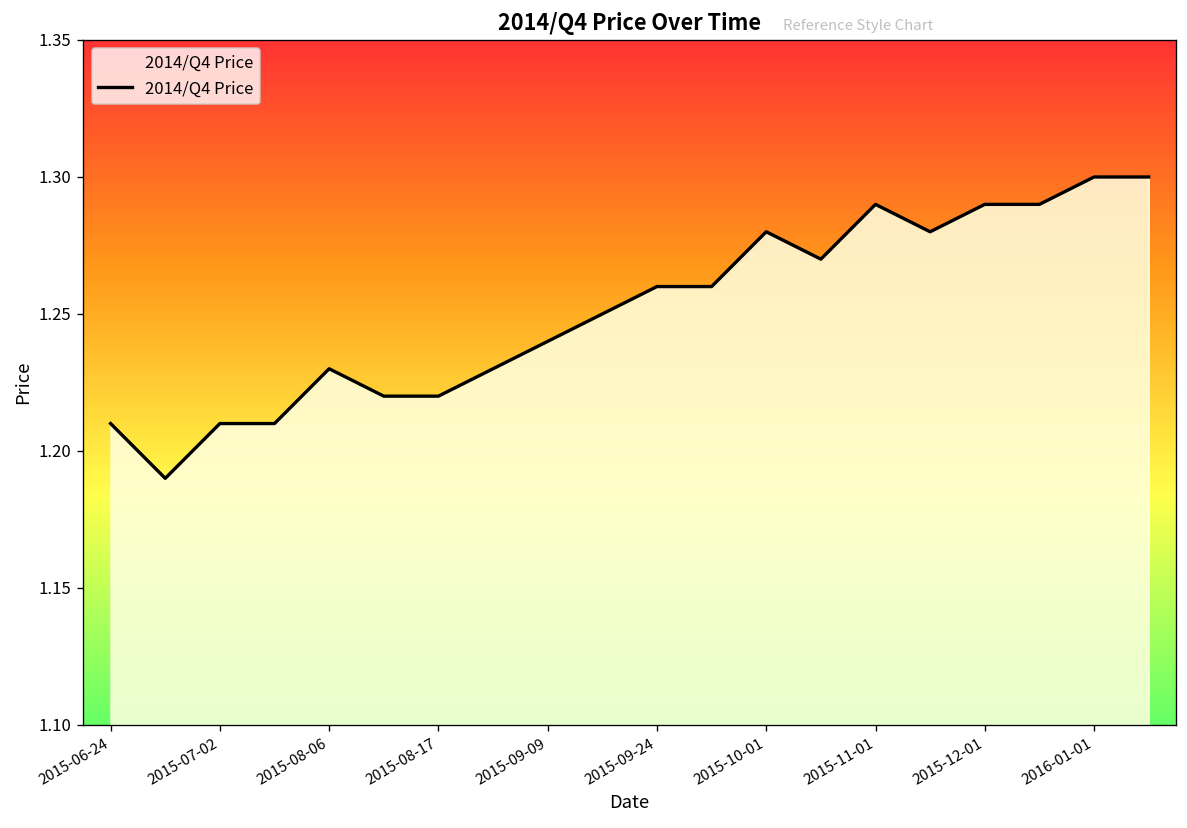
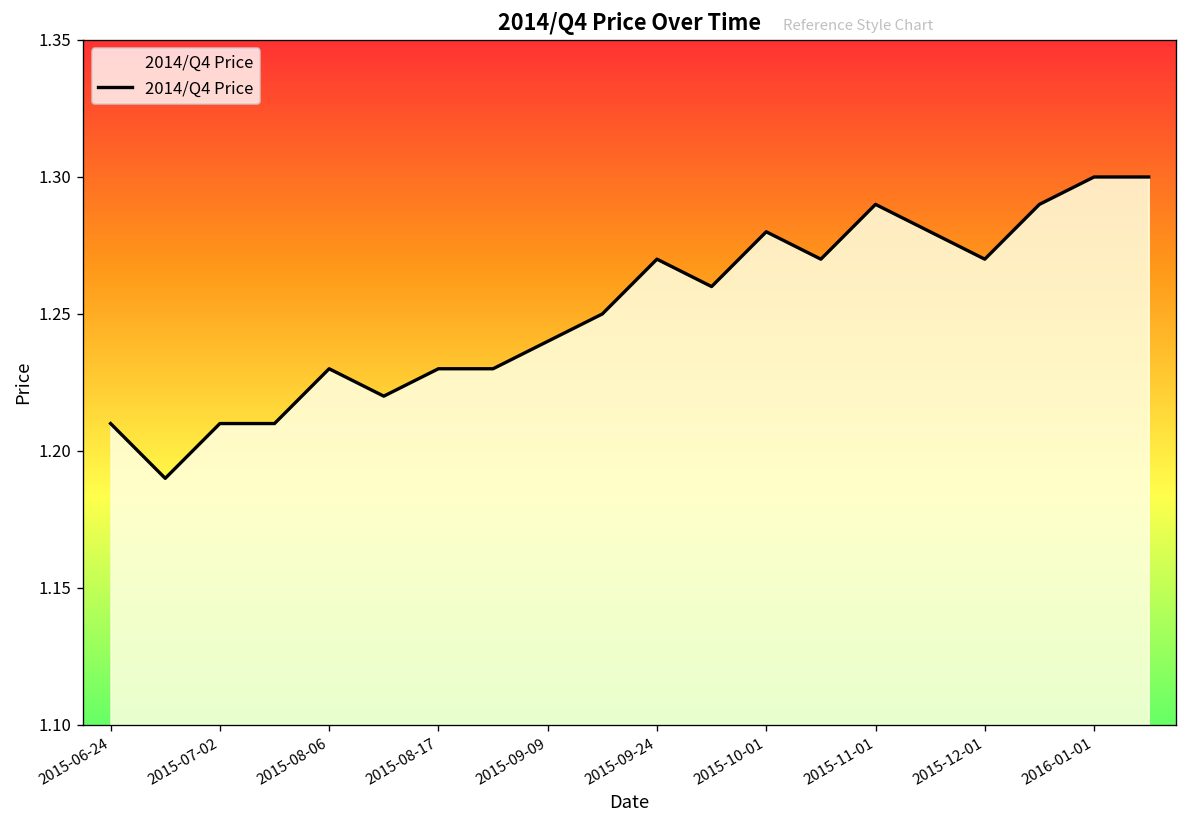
2015-08-17: 1.22 -> 1.23
2015-09-24: 1.26 -> 1.27
2015-12-01: 1.29 -> 1.27
